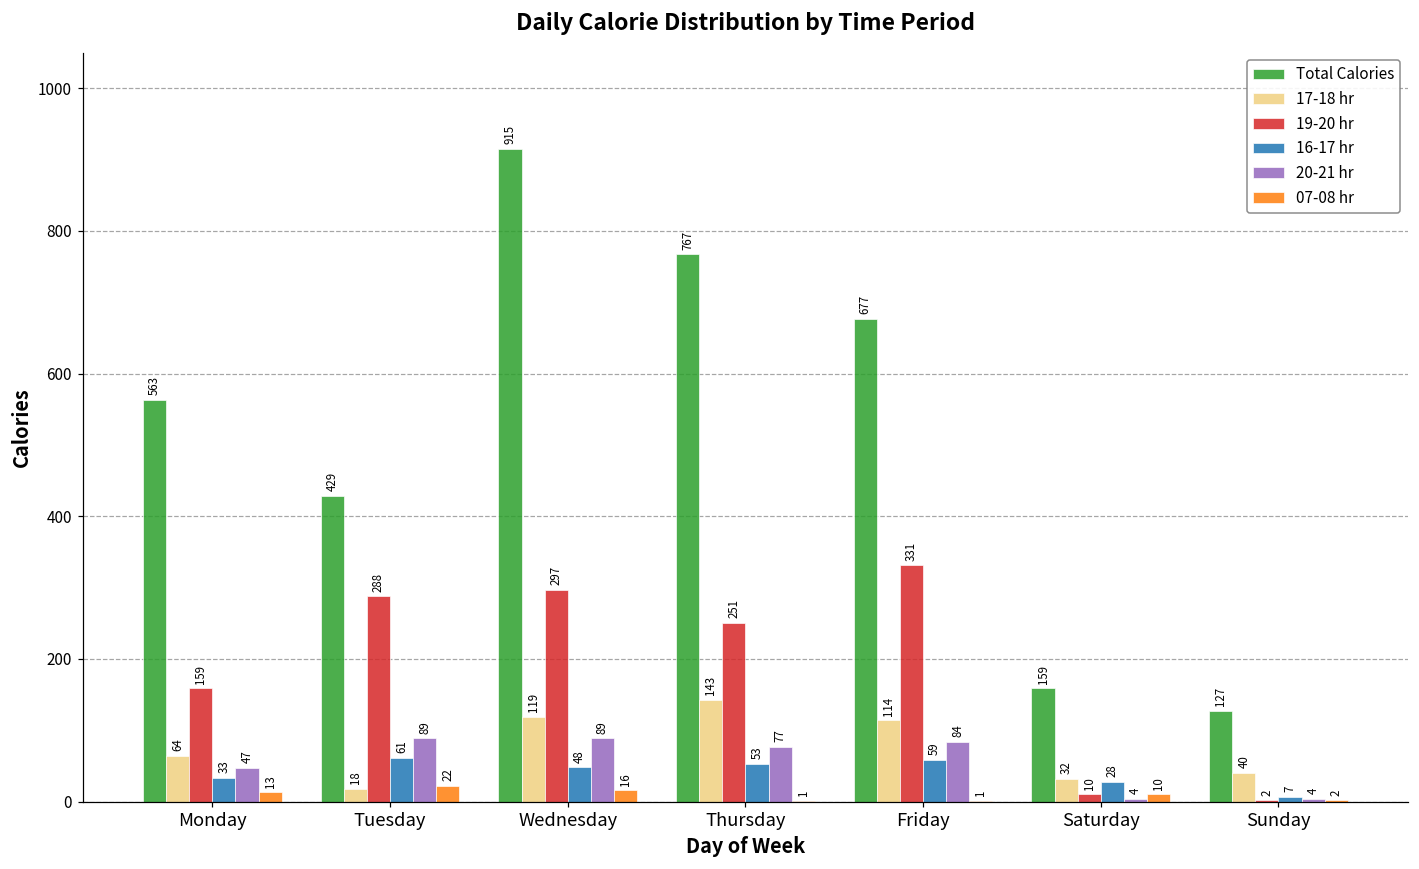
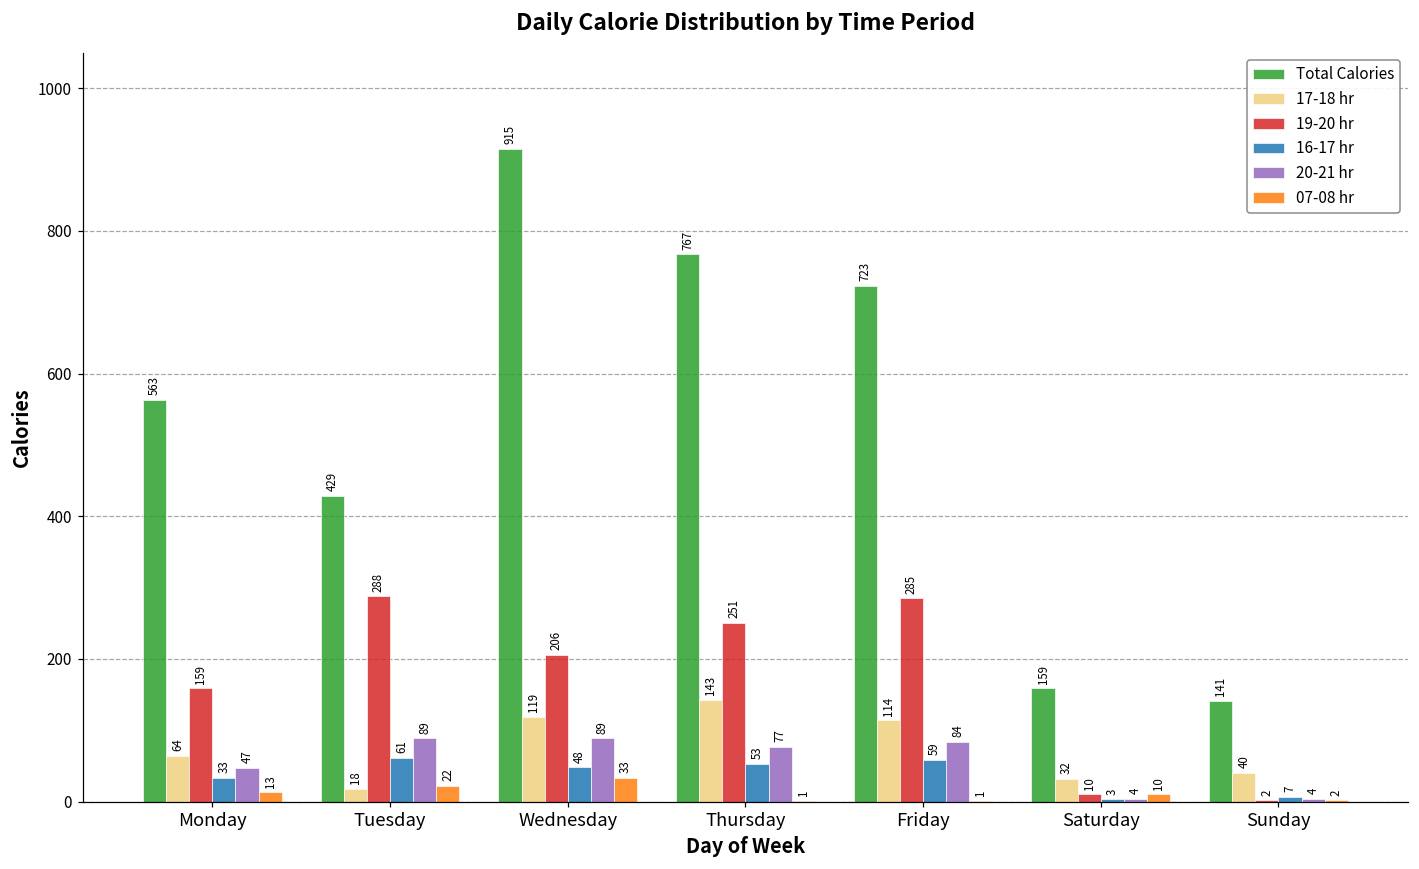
19-20 hr, Wednesday: 297 -> 206
07-08 hr, Wednesday: 16 -> 33
Total Calories, Friday: 677 -> 723
19-20 hr, Friday: 331 -> 285
16-17 hr, Saturday: 28 -> 3
Total Calories, Sunday: 127 -> 141
